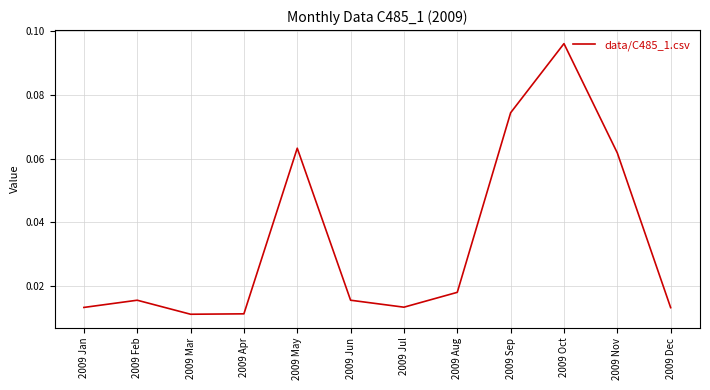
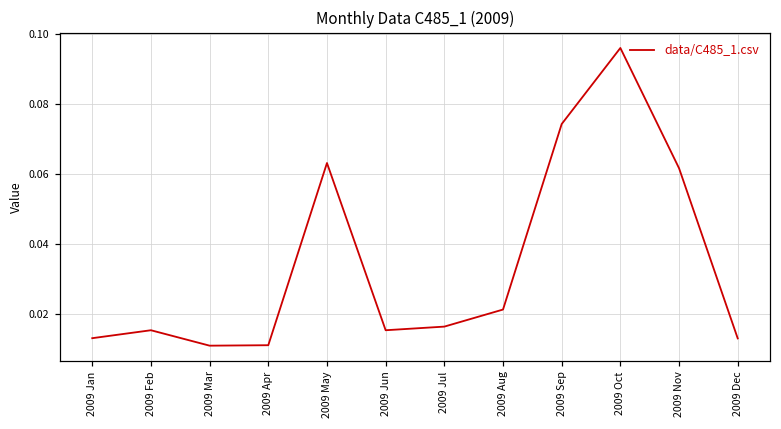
2009 Jul: 0.013 -> 0.017
2009 Aug: 0.018 -> 0.021
